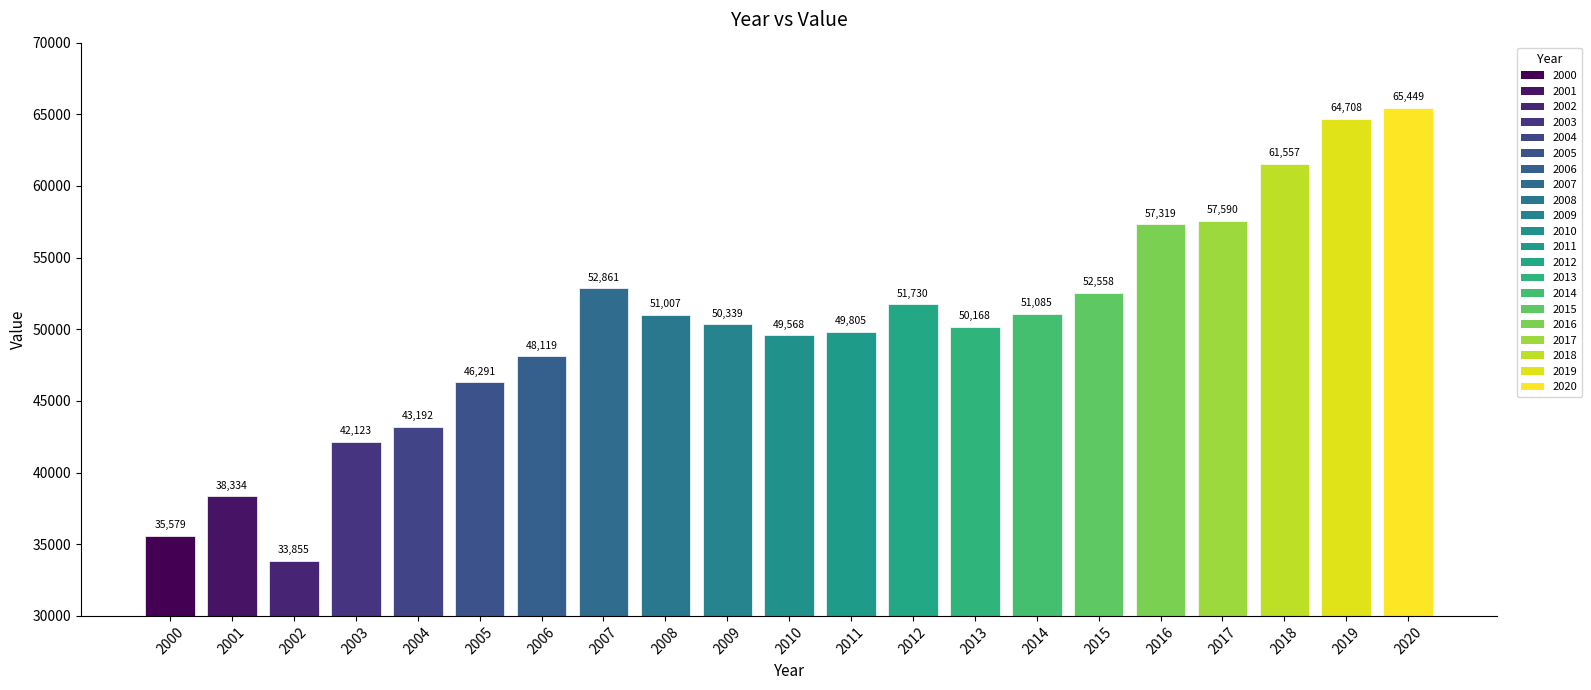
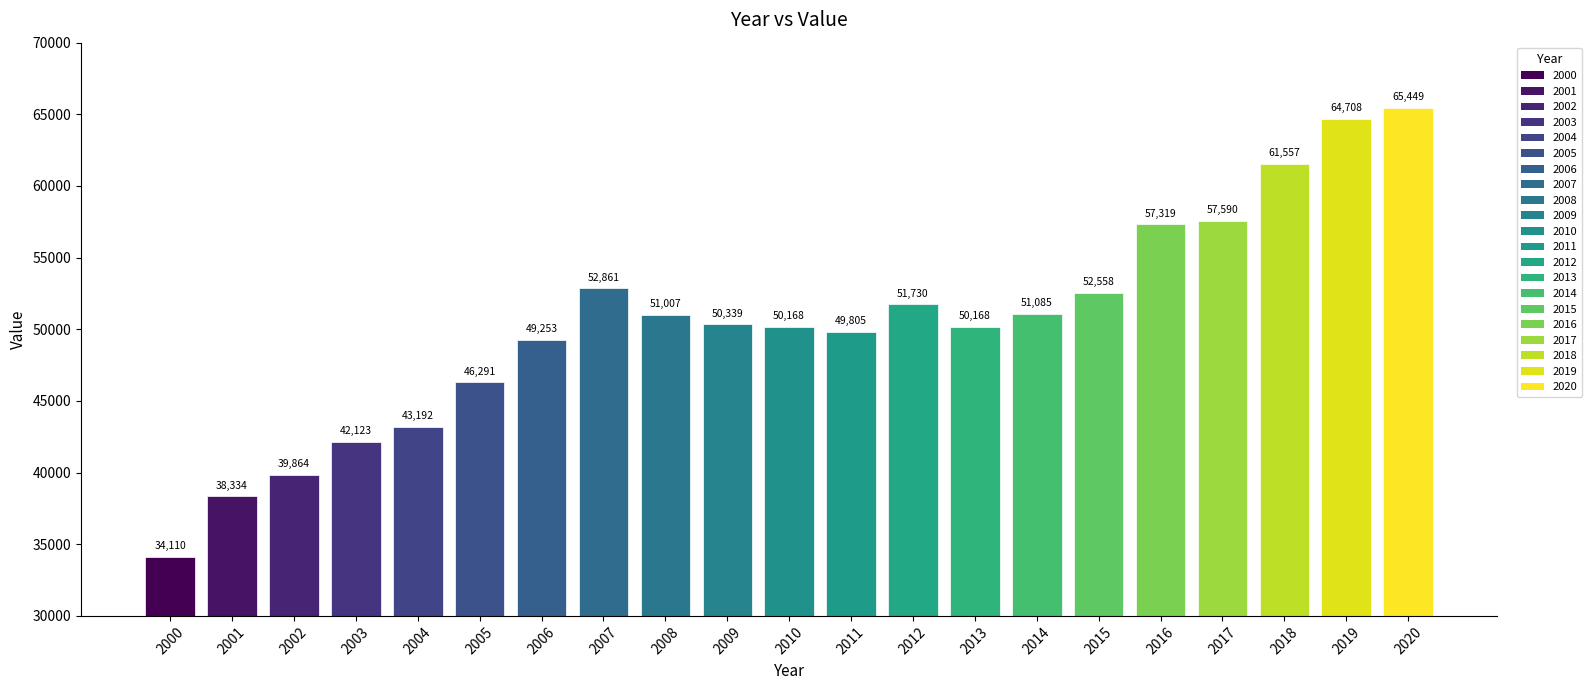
2000: 35,579 -> 34,110
2002: 33,855 -> 39,864
2006: 48,119 -> 49,253
2010: 49,568 -> 50,168
